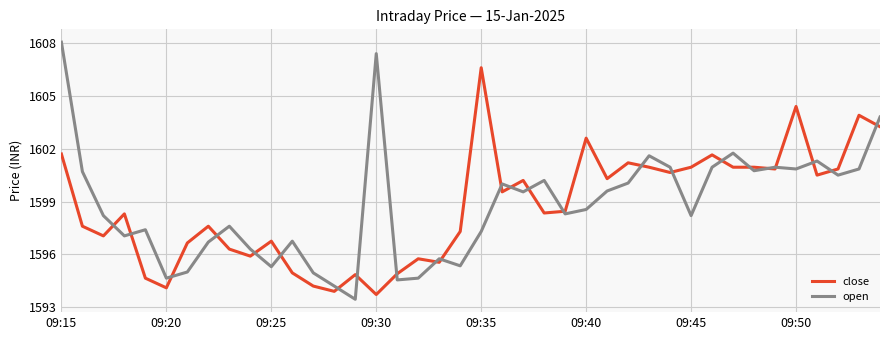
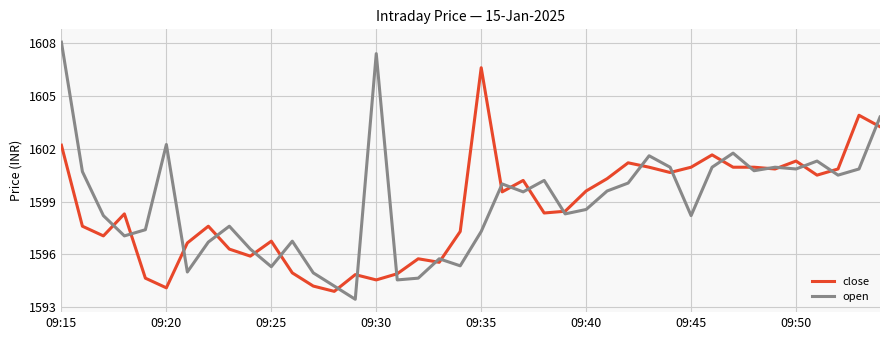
close, 09:15: 1601.7 -> 1602.2
open, 09:20: 1594.7 -> 1602.2
close, 09:30: 1593.7 -> 1594.6
close, 09:40: 1602.6 -> 1599.6
close, 09:50: 1604.4 -> 1601.3
